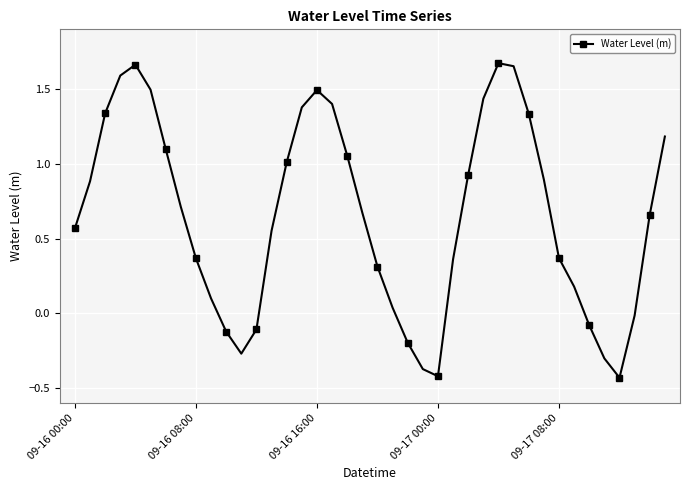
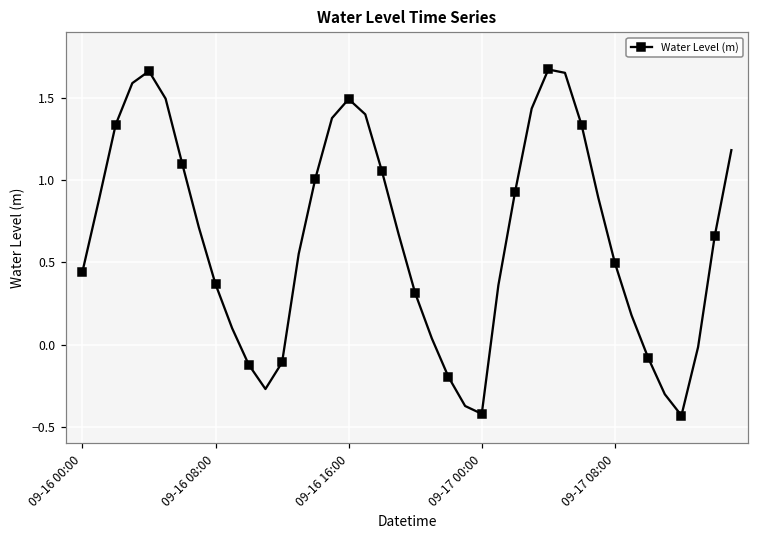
09-16 00:00: 0.57 -> 0.44
09-17 08:00: 0.37 -> 0.50
